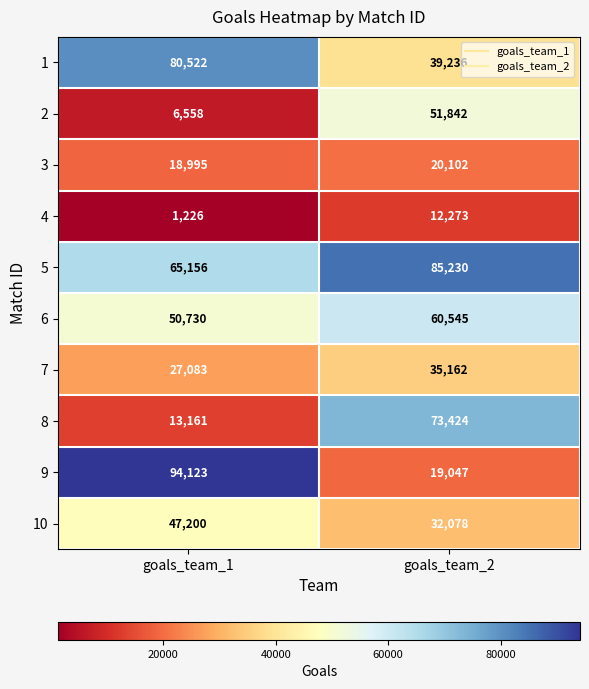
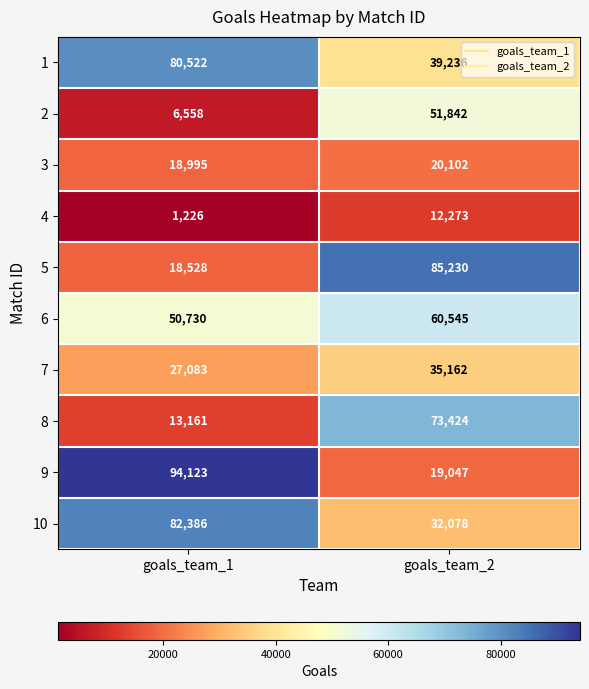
5, goals_team_1: 65,156 -> 18,528
10, goals_team_1: 47,200 -> 82,386
